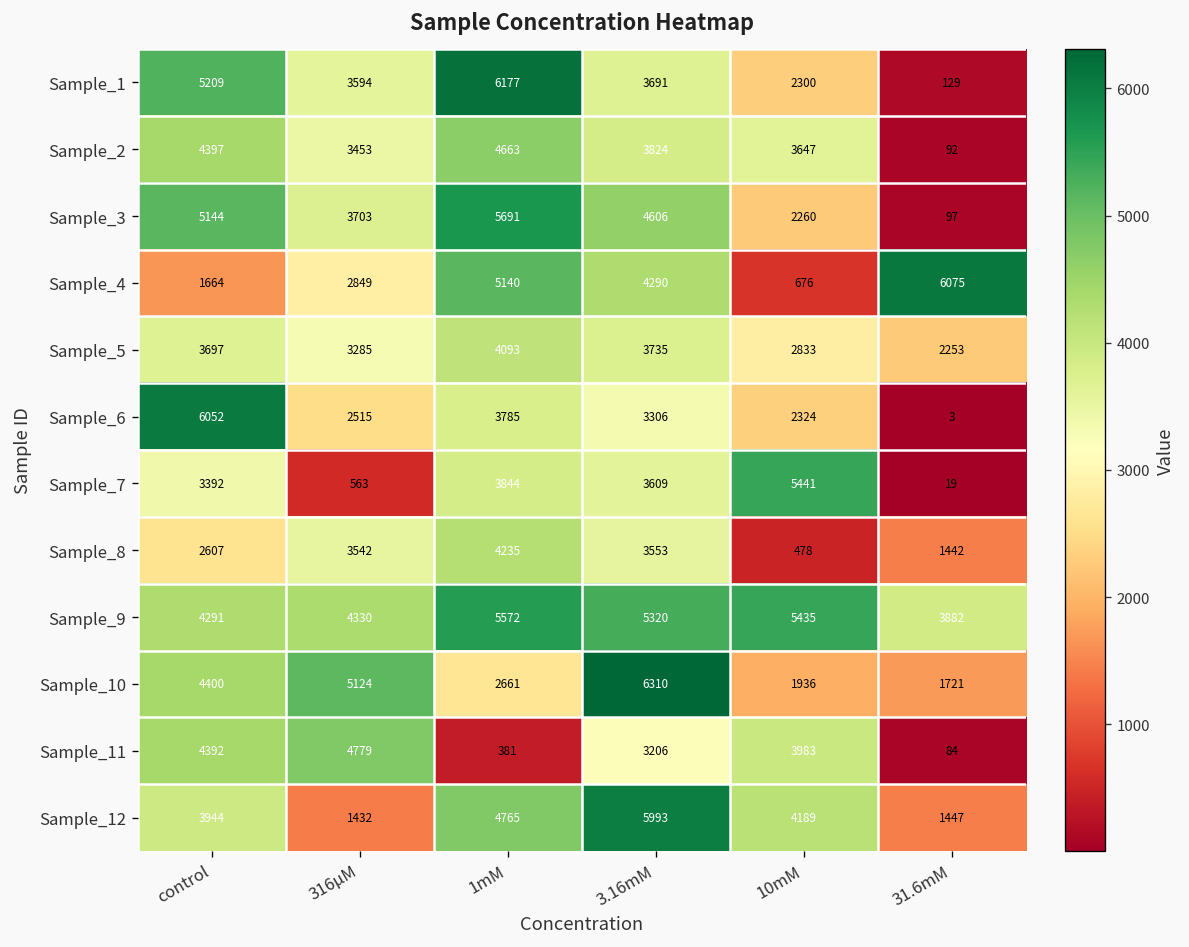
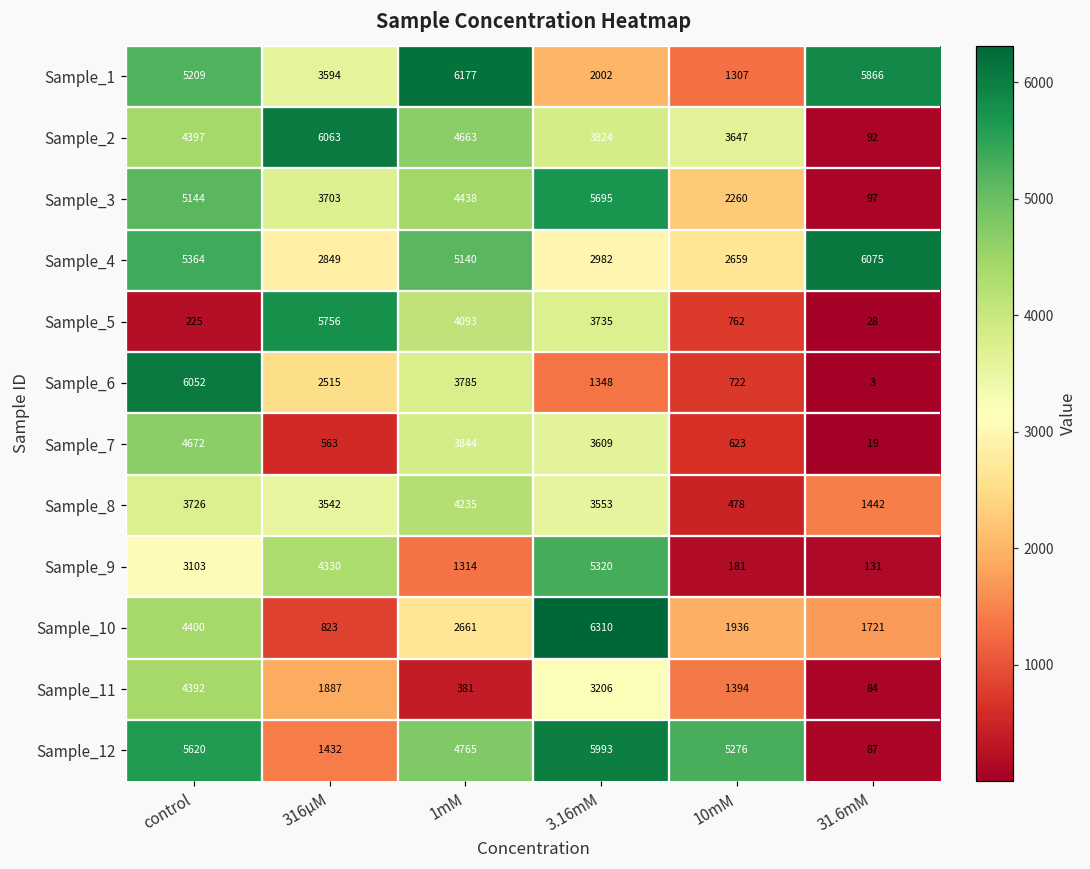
Sample_1, 3.16mM: 3691 -> 2002
Sample_1, 10mM: 2300 -> 1307
Sample_1, 31.6mM: 129 -> 5866
Sample_2, 316µM: 3453 -> 6063
Sample_3, 1mM: 5691 -> 4438
Sample_3, 3.16mM: 4606 -> 5695
Sample_4, control: 1664 -> 5364
Sample_4, 3.16mM: 4290 -> 2982
Sample_4, 10mM: 676 -> 2659
Sample_5, control: 3697 -> 225
Sample_5, 316µM: 3285 -> 5756
Sample_5, 10mM: 2833 -> 762
Sample_5, 31.6mM: 2253 -> 28
Sample_6, 3.16mM: 3306 -> 1348
Sample_6, 10mM: 2324 -> 722
Sample_7, control: 3392 -> 4672
Sample_7, 10mM: 5441 -> 623
Sample_8, control: 2607 -> 3726
Sample_9, control: 4291 -> 3103
Sample_9, 1mM: 5572 -> 1314
Sample_9, 10mM: 5435 -> 181
Sample_9, 31.6mM: 3882 -> 131
Sample_10, 316µM: 5124 -> 823
Sample_11, 316µM: 4779 -> 1887
Sample_11, 10mM: 3983 -> 1394
Sample_12, control: 3944 -> 5620
Sample_12, 10mM: 4189 -> 5276
Sample_12, 31.6mM: 1447 -> 87
